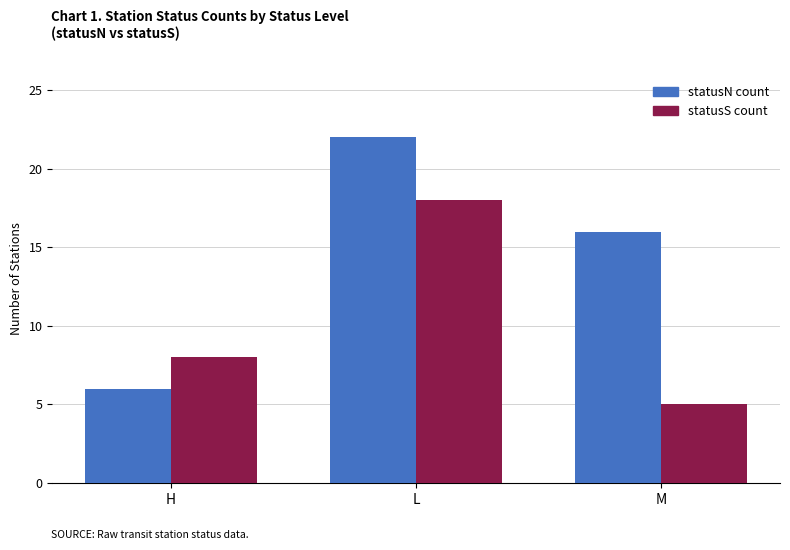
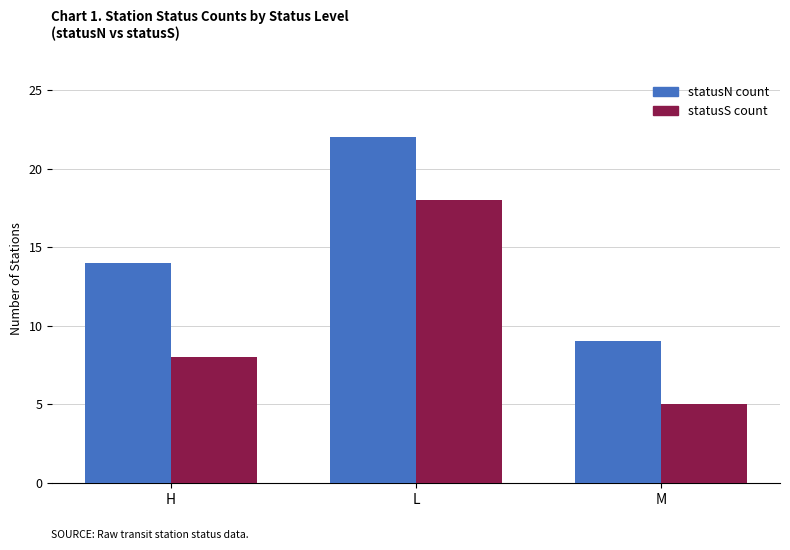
statusN count, H: 6 -> 14
statusN count, M: 16 -> 9
